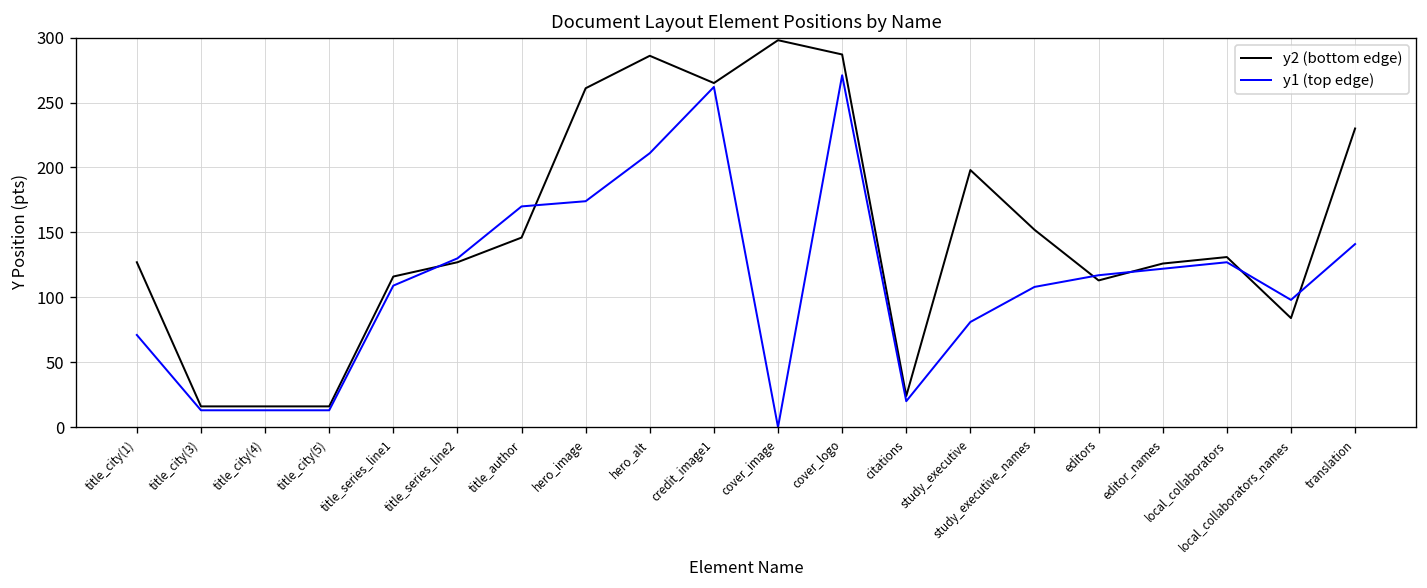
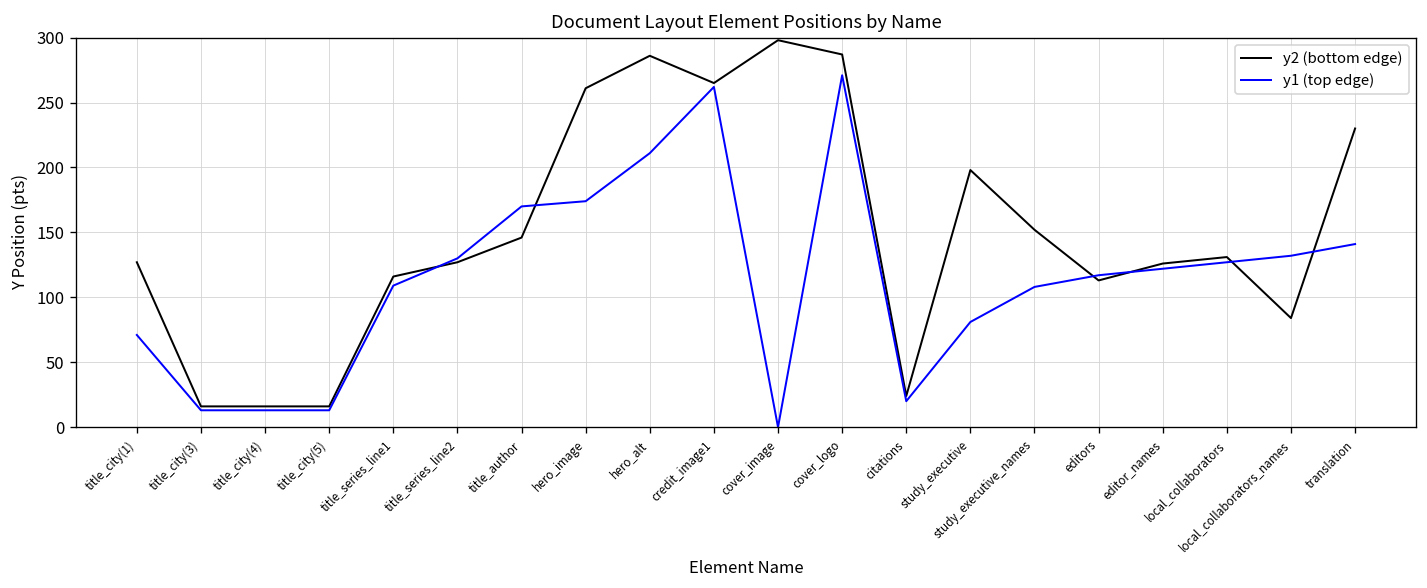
y1 (top edge), local_collaborators_names: 98 -> 132
